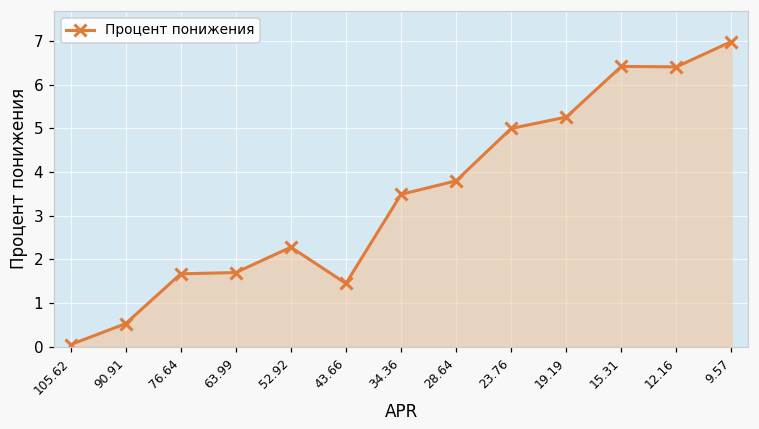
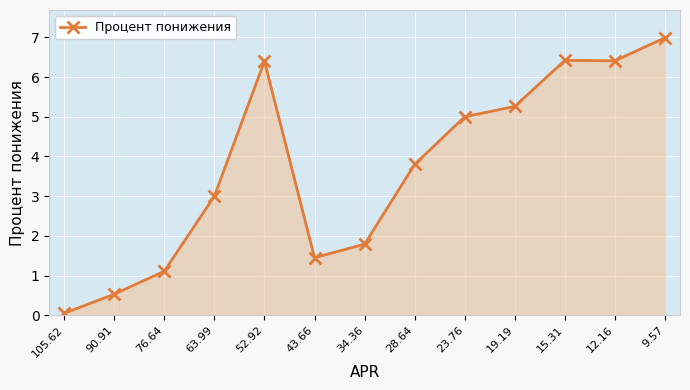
76.64: 1.7 -> 1.1
63.99: 1.7 -> 3.0
52.92: 2.3 -> 6.4
34.36: 3.5 -> 1.8
